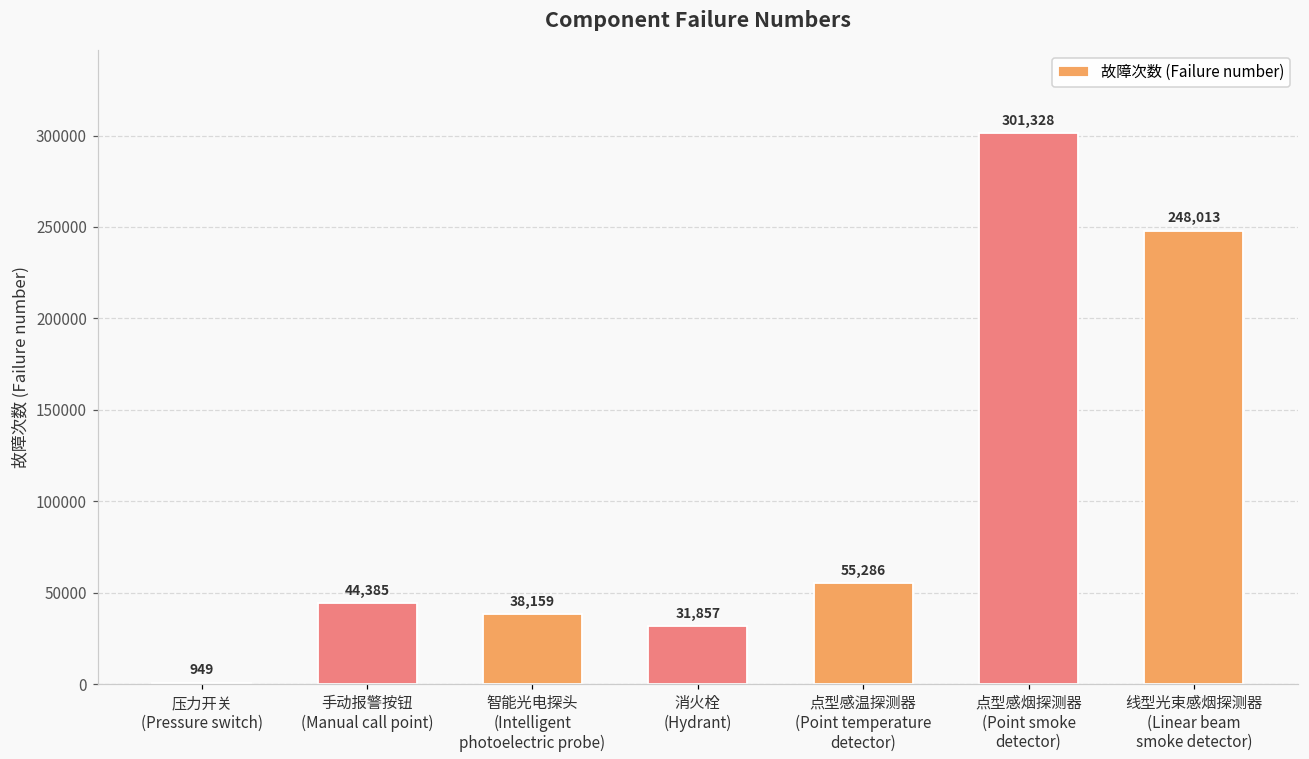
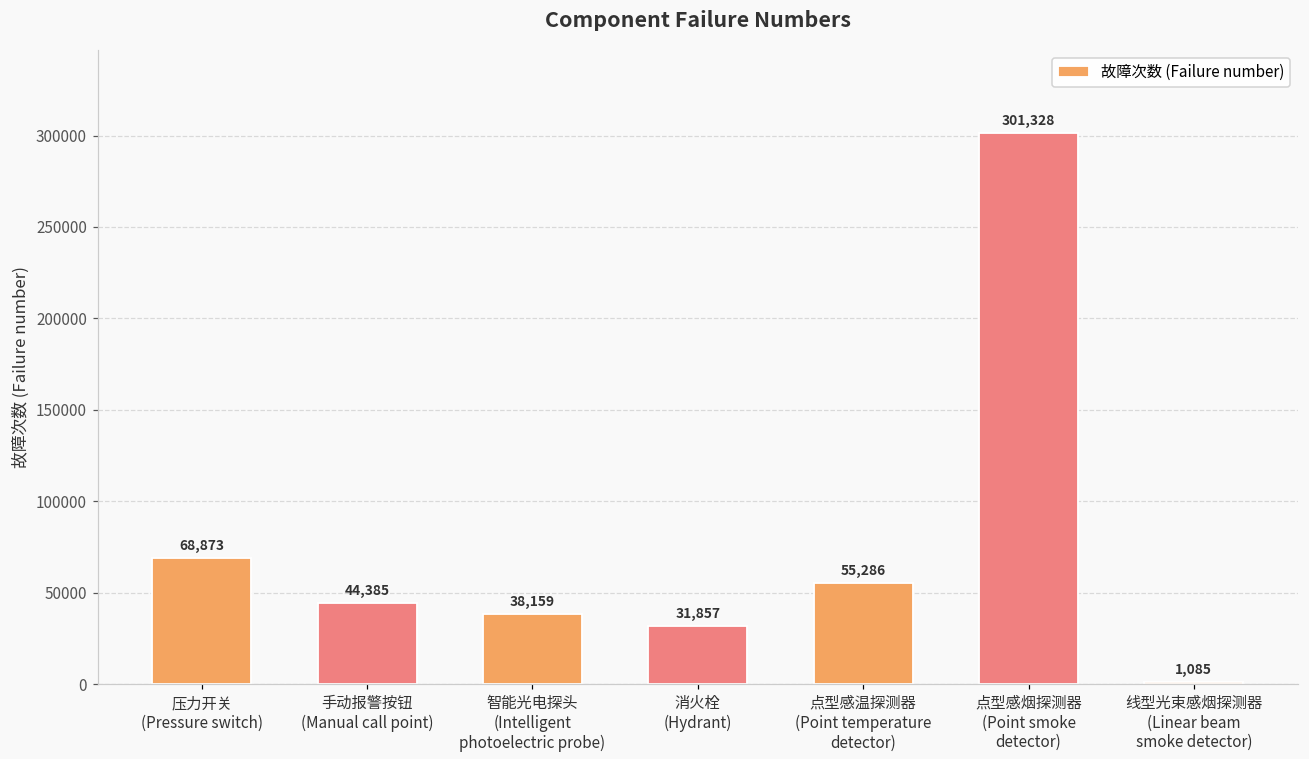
压力开关 (Pressure switch): 949 -> 68,873
线型光束感烟探测器 (Linear beam smoke detector): 248,013 -> 1,085
